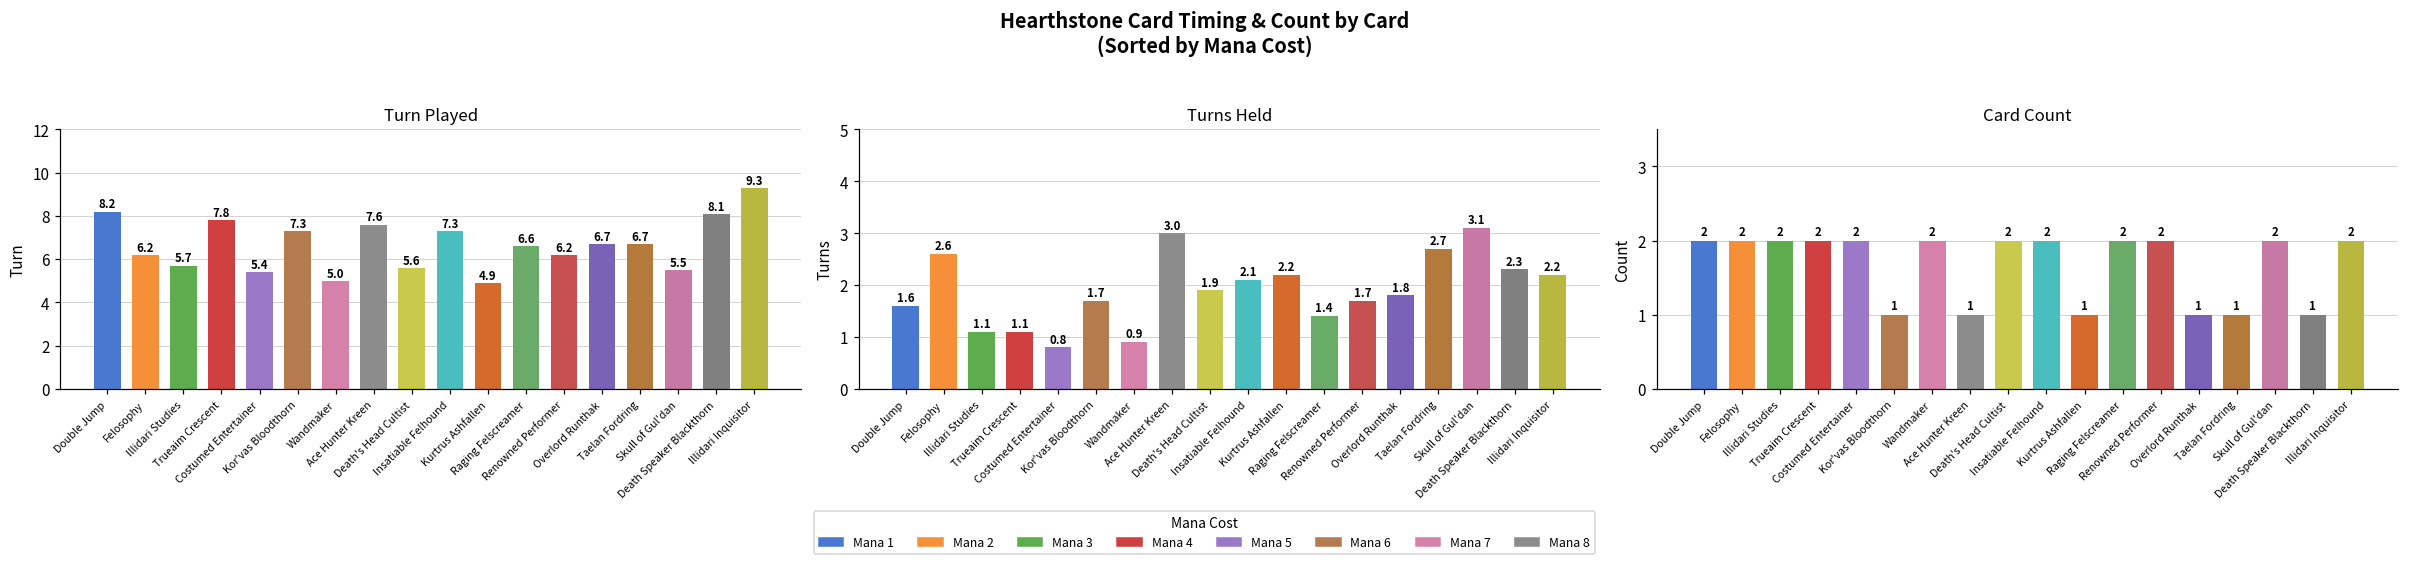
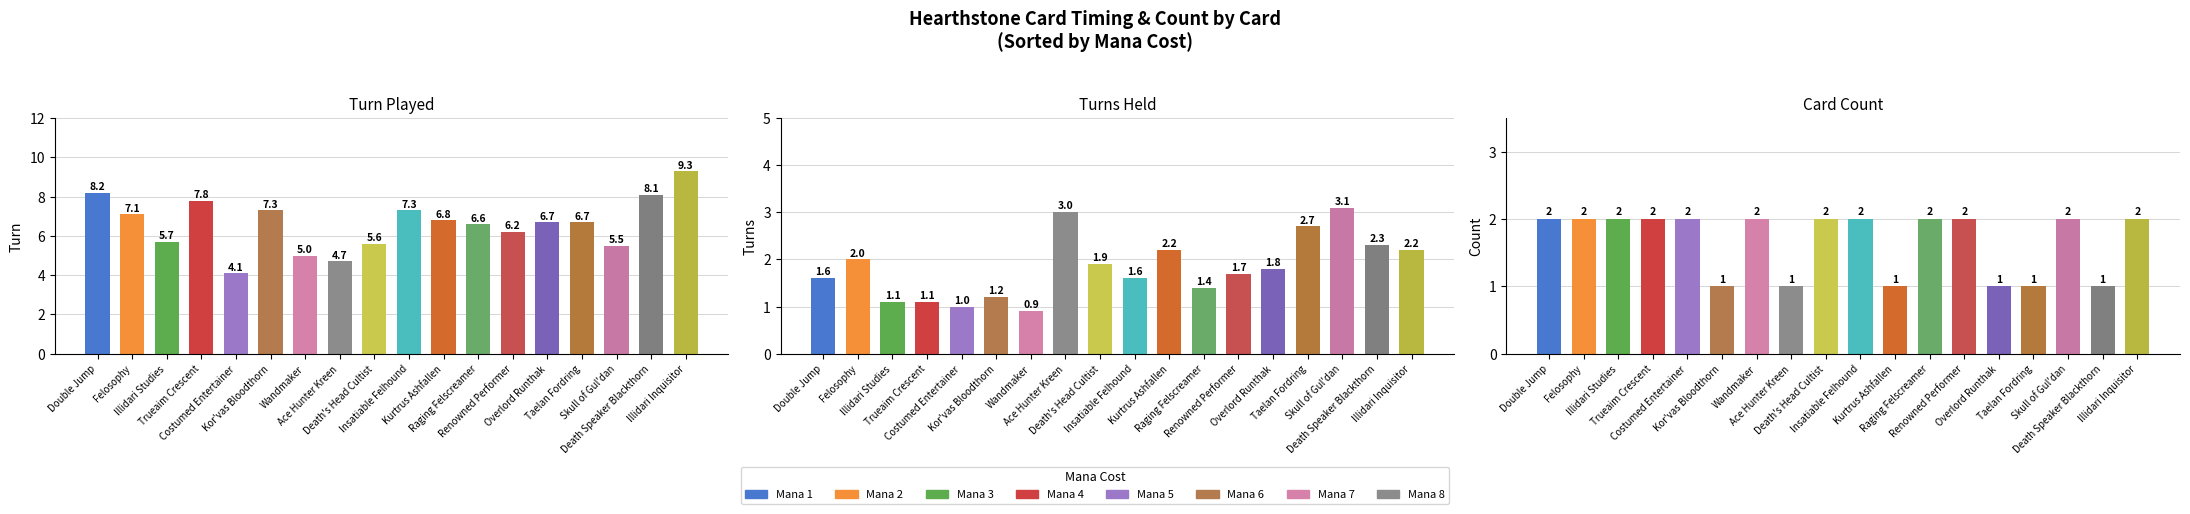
Turn Played, Felosophy: 6.2 -> 7.1
Turn Played, Costumed Entertainer: 5.4 -> 4.1
Turn Played, Ace Hunter Kreen: 7.6 -> 4.7
Turn Played, Kurtrus Ashfallen: 4.9 -> 6.8
Turns Held, Felosophy: 2.6 -> 2.0
Turns Held, Costumed Entertainer: 0.8 -> 1.0
Turns Held, Kor'vas Bloodthorn: 1.7 -> 1.2
Turns Held, Insatiable Felhound: 2.1 -> 1.6
